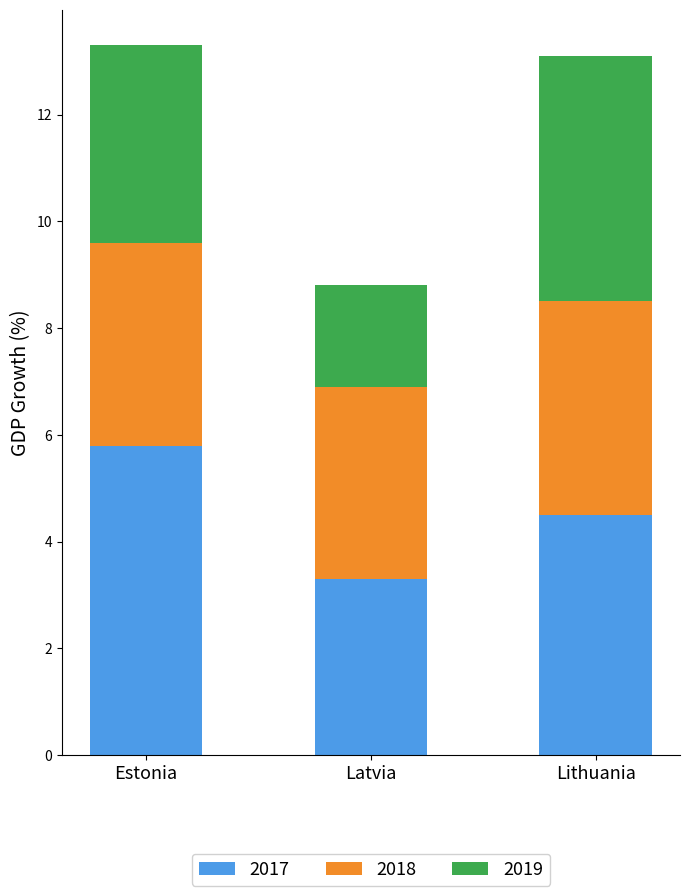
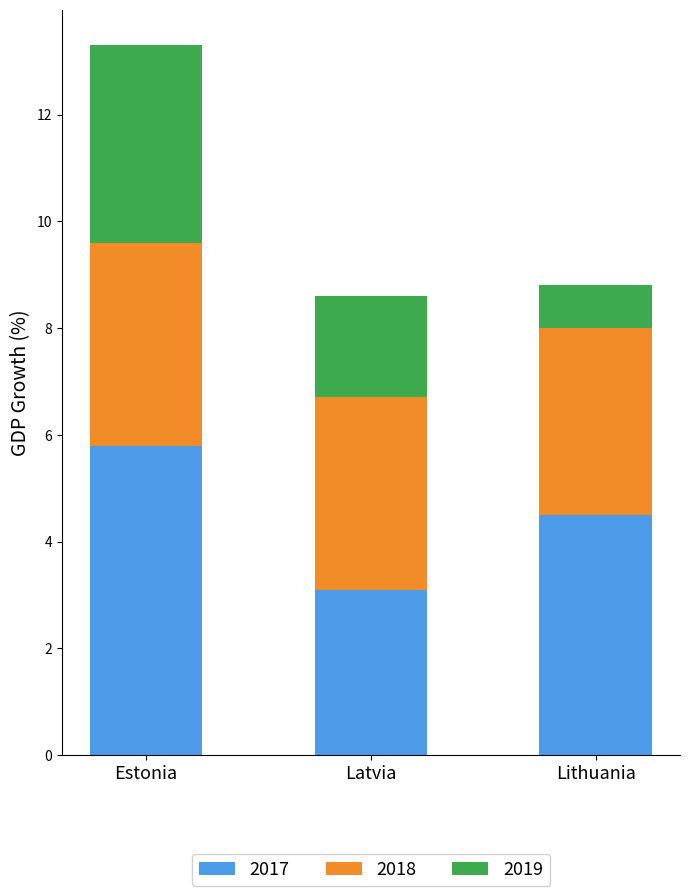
2017, Latvia: 3.3 -> 3.1
2018, Lithuania: 4.0 -> 3.5
2019, Lithuania: 4.6 -> 0.8
